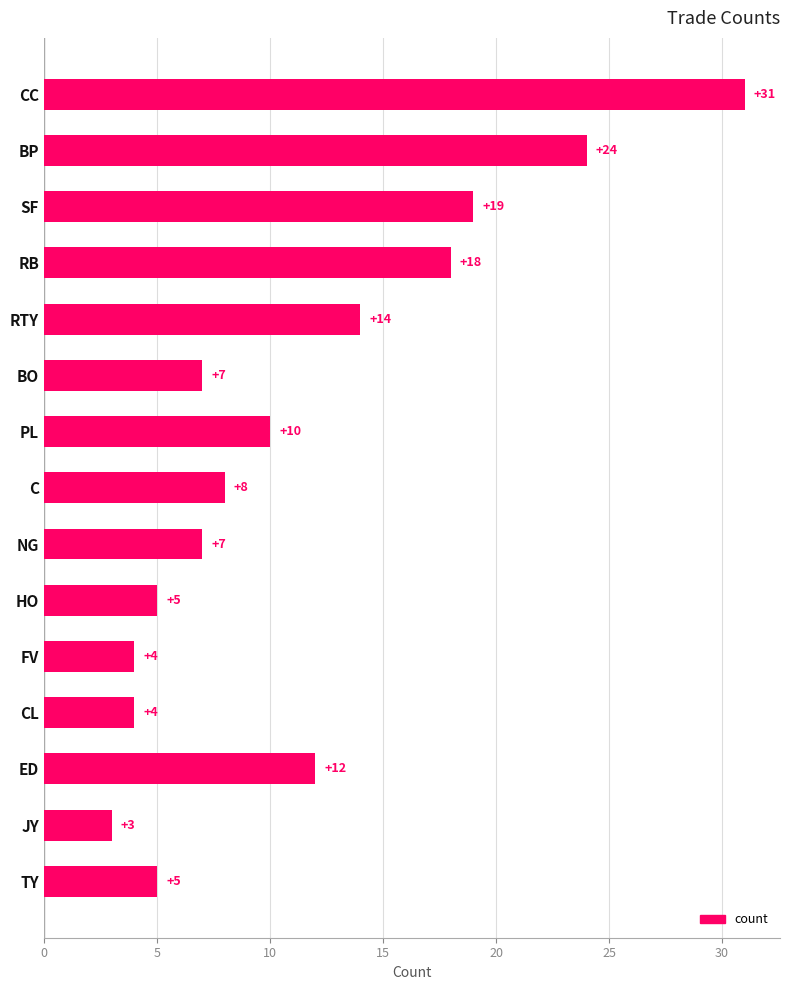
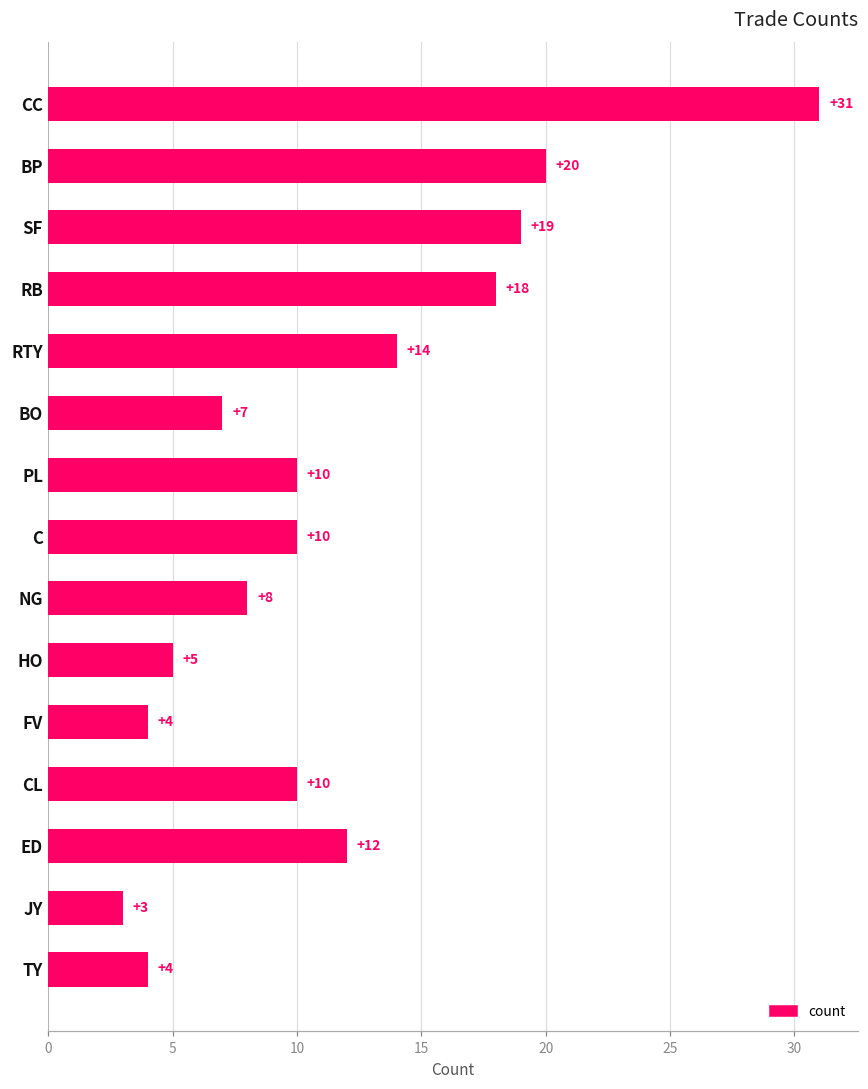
BP: +24 -> +20
C: +8 -> +10
NG: +7 -> +8
CL: +4 -> +10
TY: +5 -> +4
